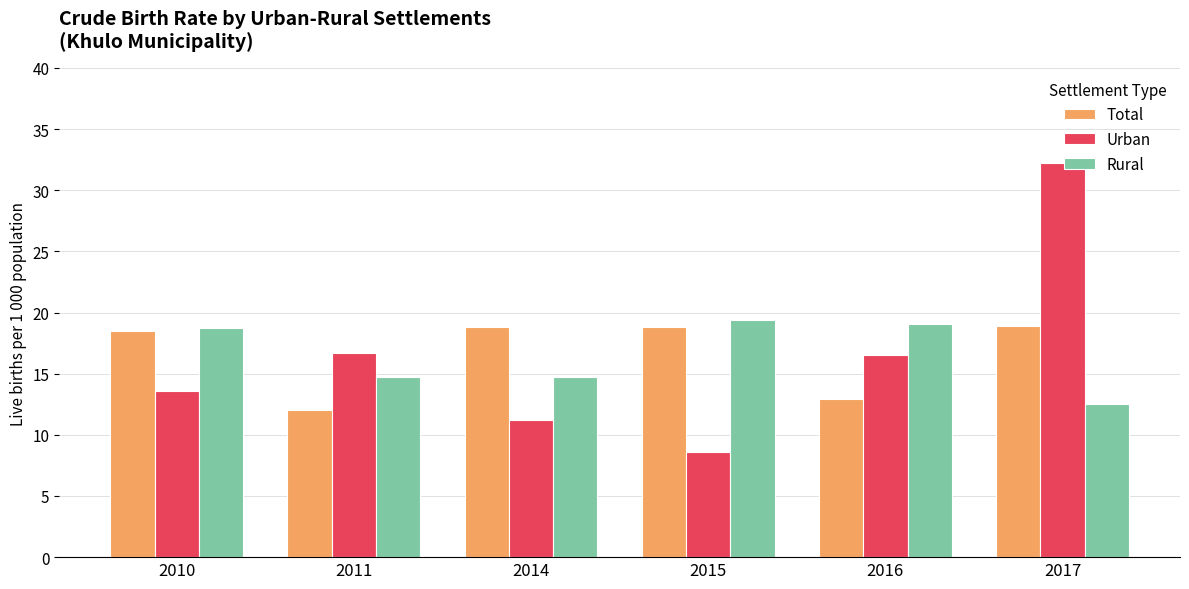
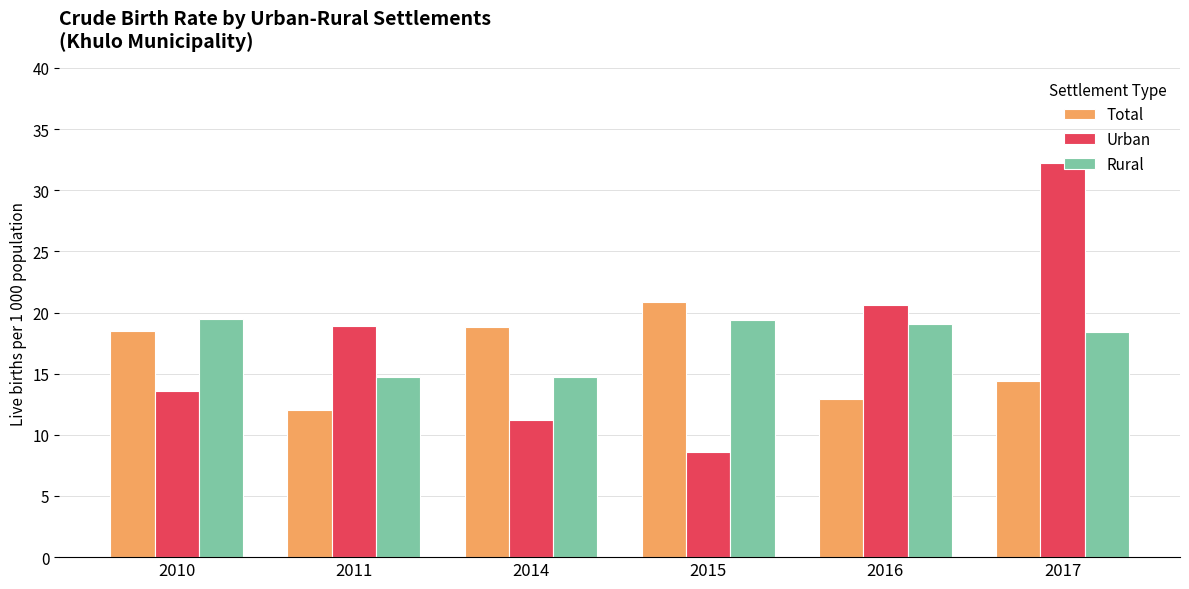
Rural, 2010: 18.7 -> 19.5
Urban, 2011: 16.7 -> 18.9
Total, 2015: 18.8 -> 20.9
Urban, 2016: 16.5 -> 20.6
Total, 2017: 18.9 -> 14.4
Rural, 2017: 12.5 -> 18.4
